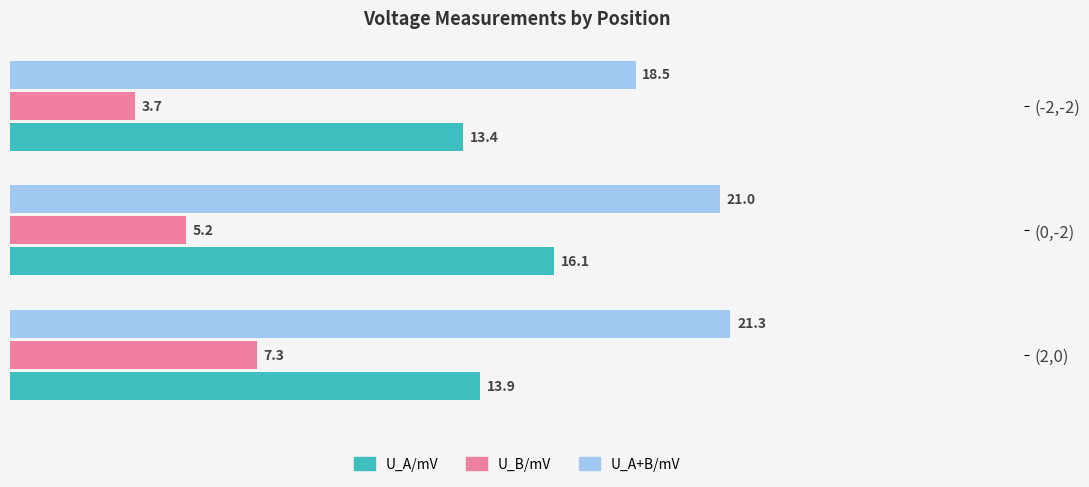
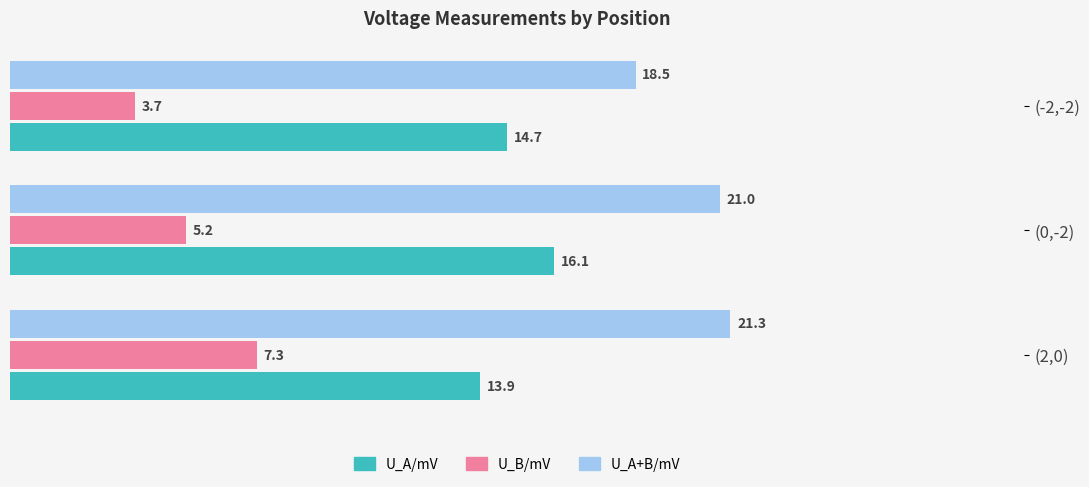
U_A/mV, (-2,-2): 13.4 -> 14.7
